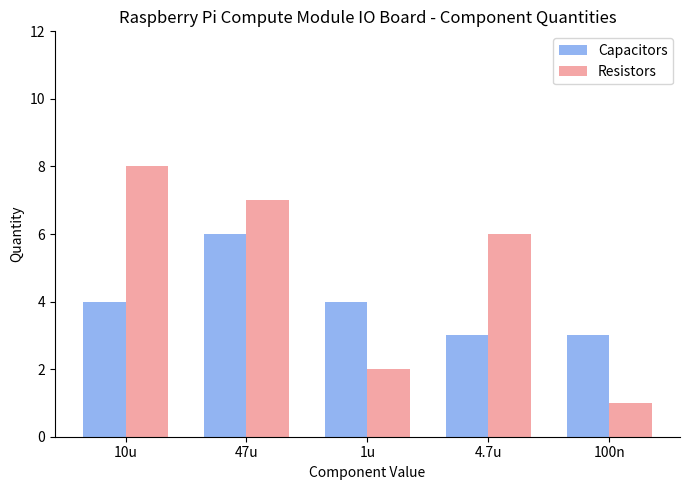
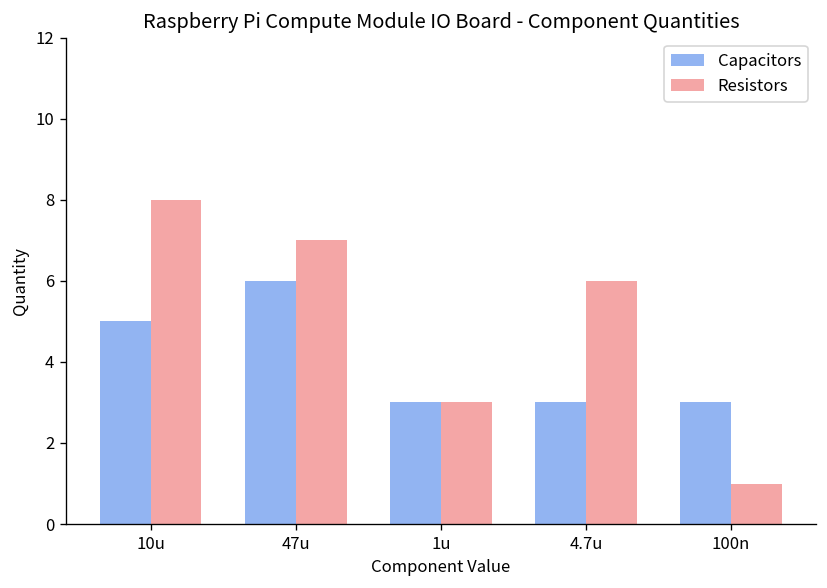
Capacitors, 10u: 4 -> 5
Capacitors, 1u: 4 -> 3
Resistors, 1u: 2 -> 3
